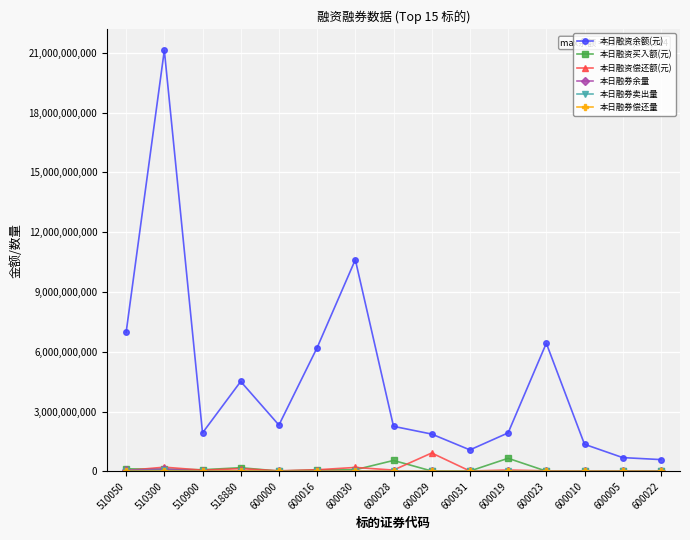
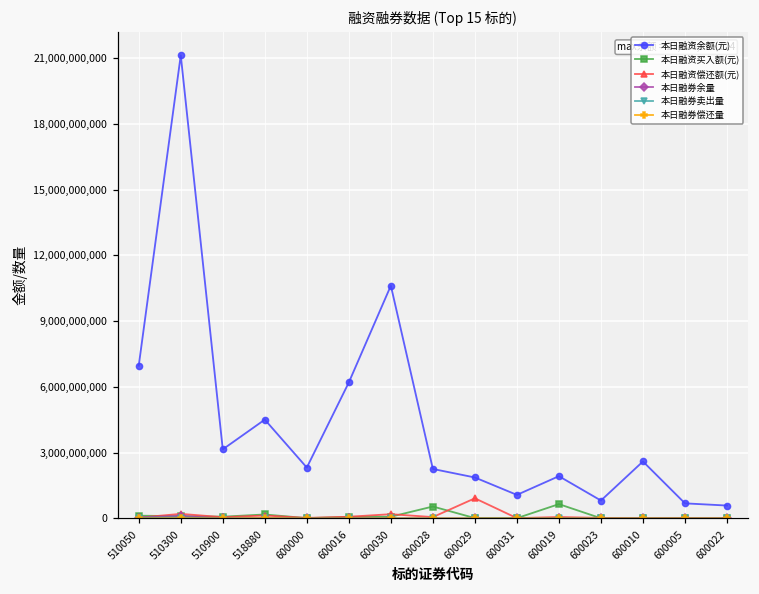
本日融资余额(元), 510900: 1,900,000,000 -> 3,200,000,000
本日融资余额(元), 600023: 6,400,000,000 -> 800,000,000
本日融资余额(元), 600010: 1,400,000,000 -> 2,600,000,000
